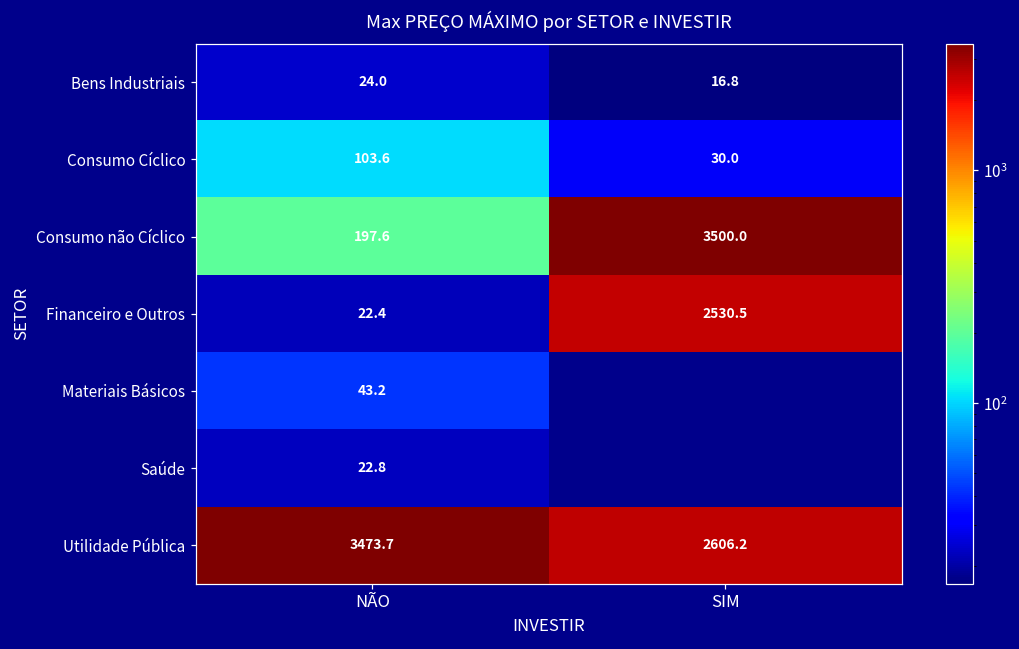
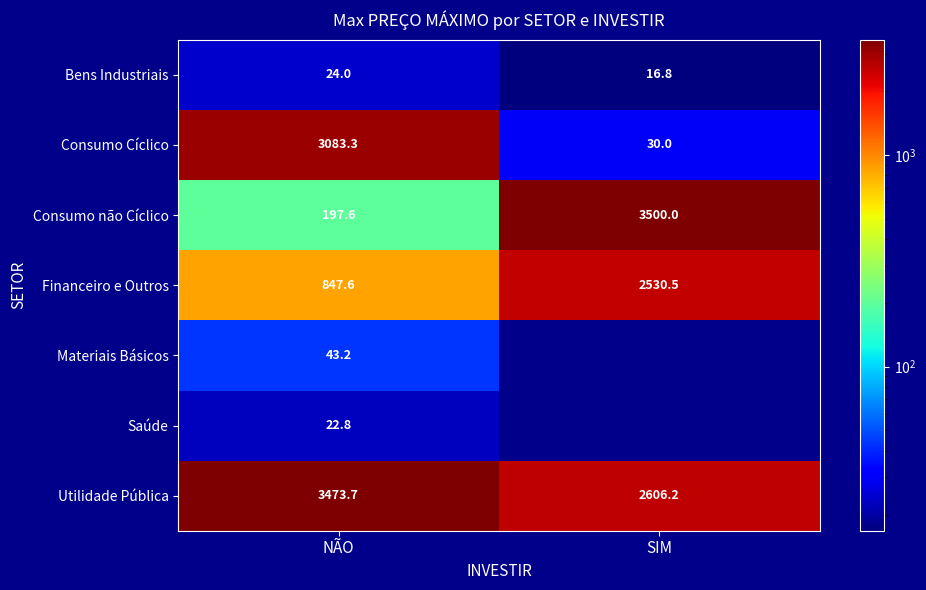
Consumo Cíclico, NÃO: 103.6 -> 3083.3
Financeiro e Outros, NÃO: 22.4 -> 847.6
